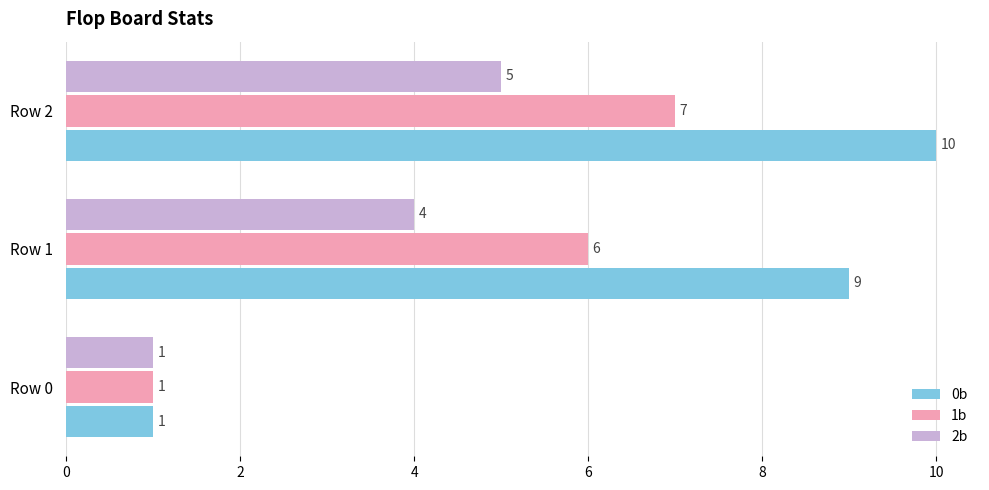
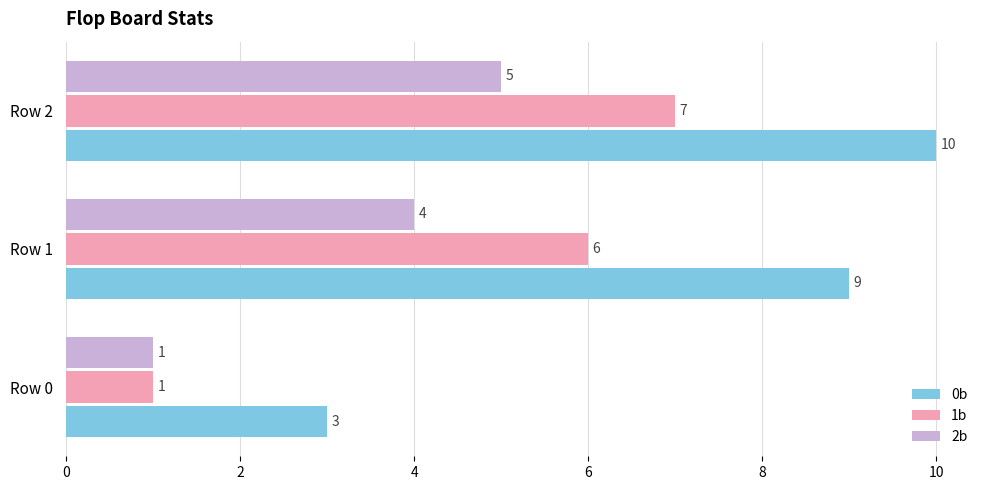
0b, Row 0: 1 -> 3
